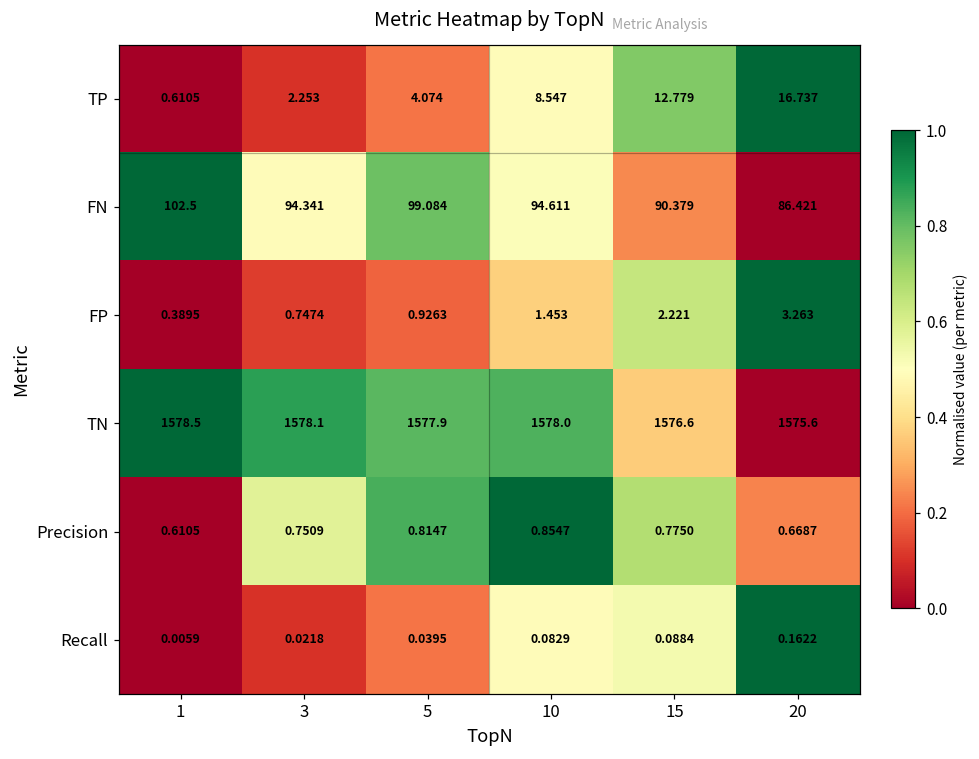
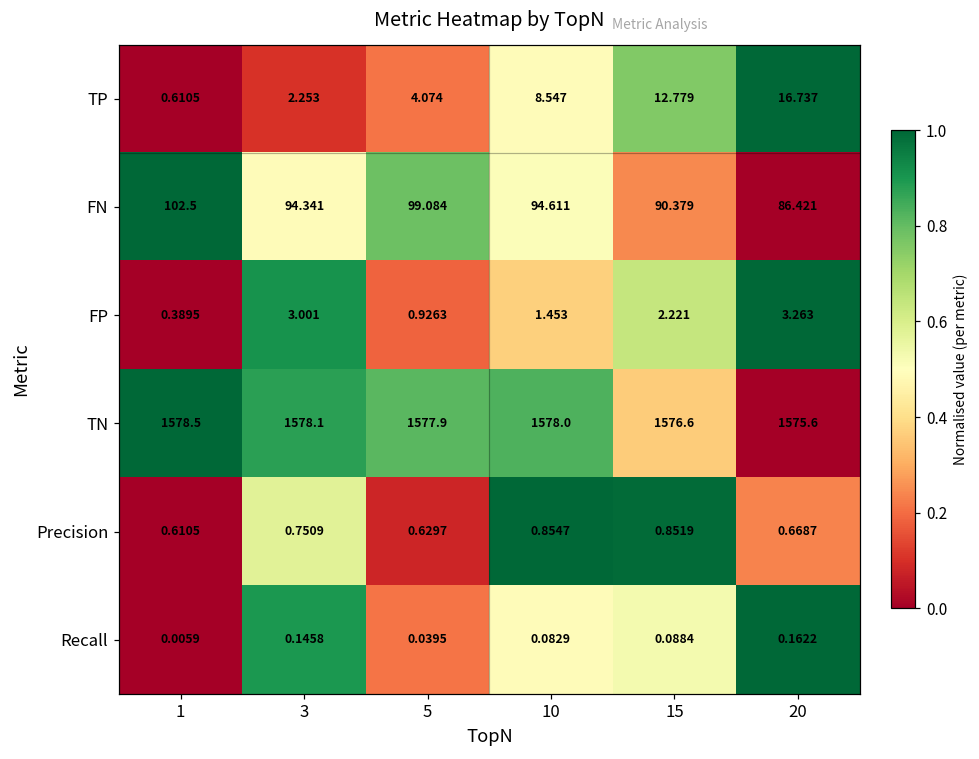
FP, 3: 0.7474 -> 3.001
Precision, 5: 0.8147 -> 0.6297
Precision, 15: 0.7750 -> 0.8519
Recall, 3: 0.0218 -> 0.1458
